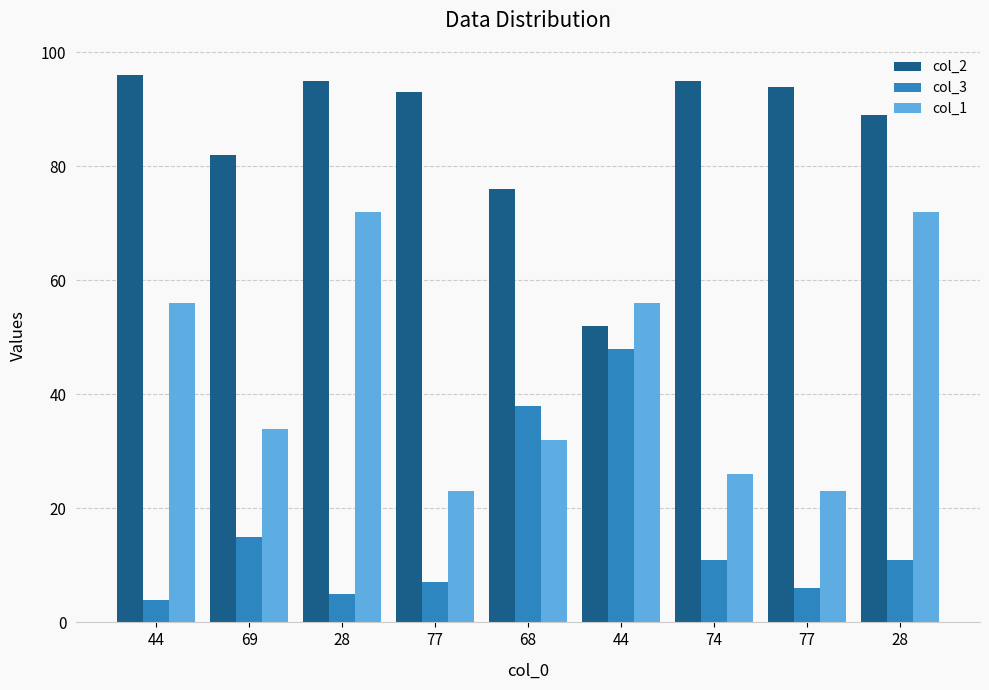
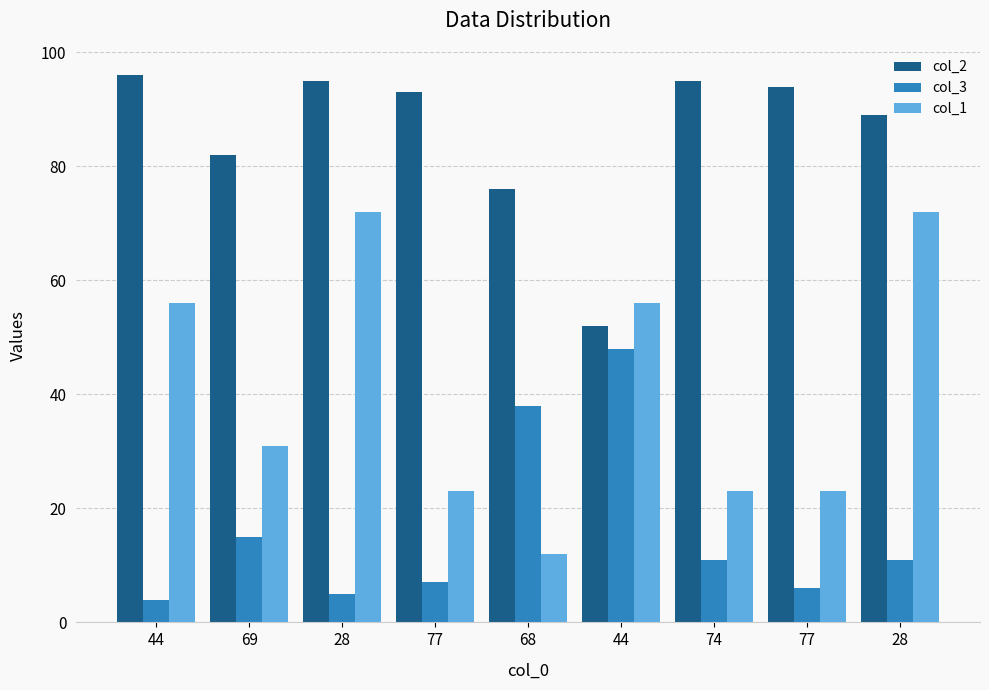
col_1, 69: 34 -> 31
col_1, 68: 32 -> 12
col_1, 74: 26 -> 23
